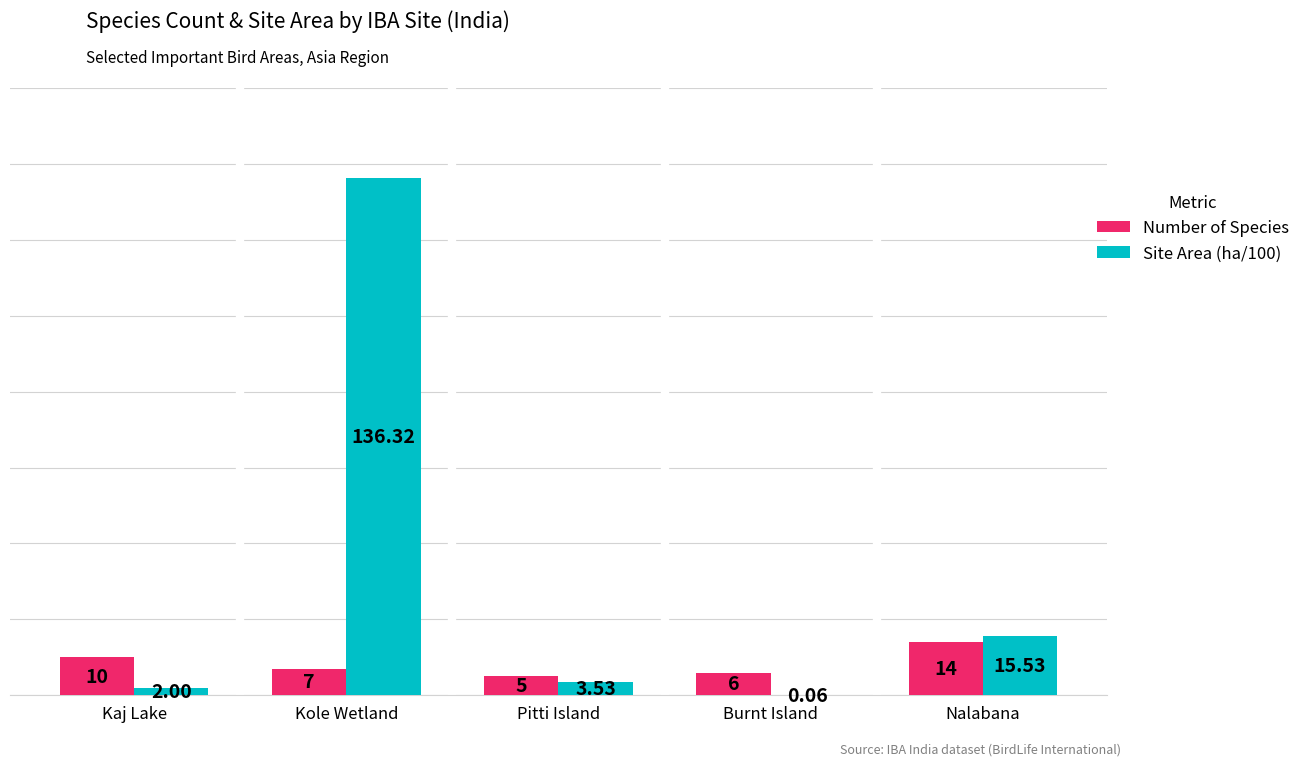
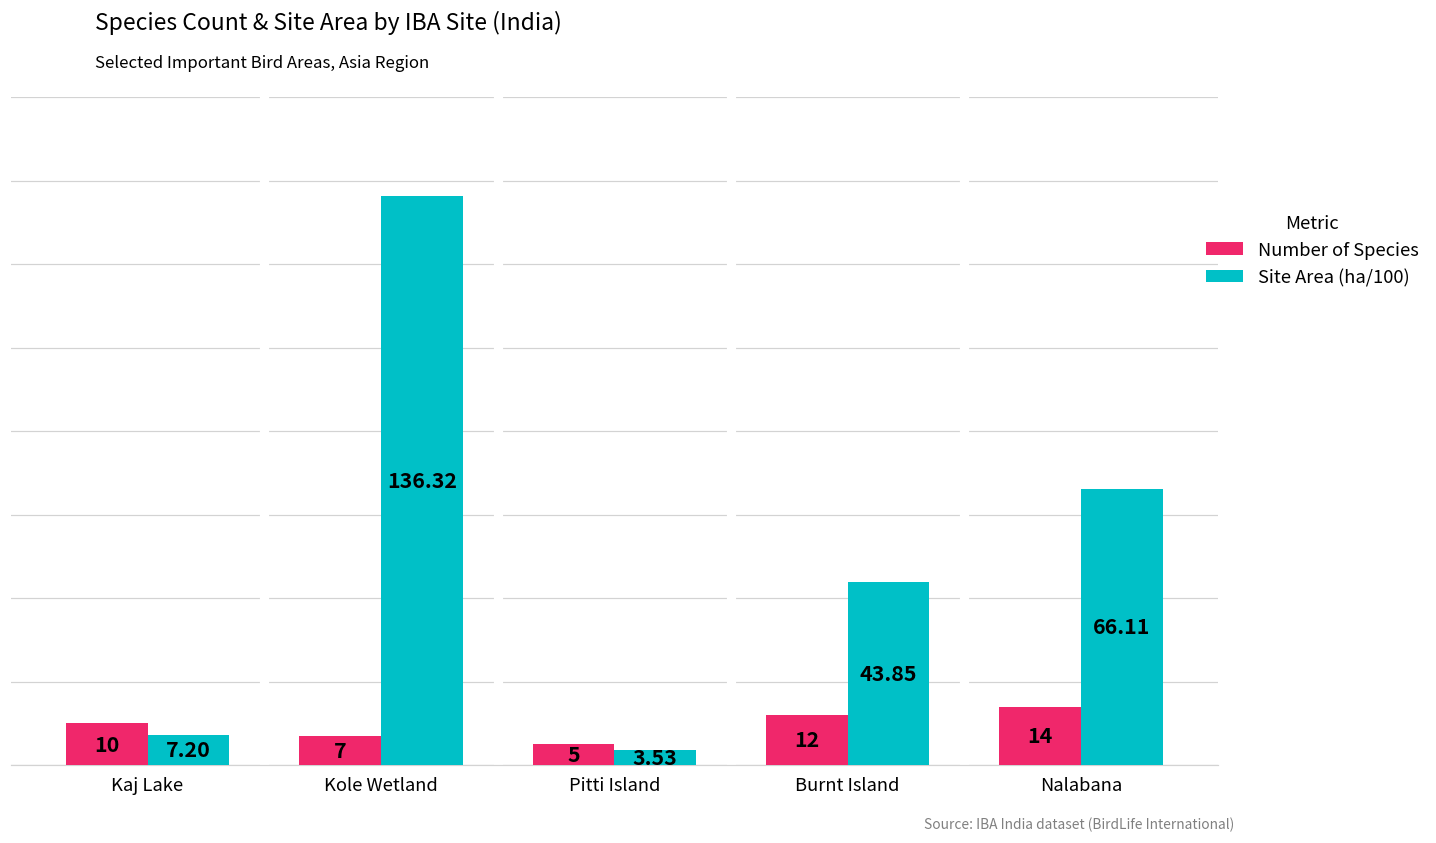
Site Area (ha/100), Kaj Lake: 2.00 -> 7.20
Number of Species, Burnt Island: 6 -> 12
Site Area (ha/100), Burnt Island: 0.06 -> 43.85
Site Area (ha/100), Nalabana: 15.53 -> 66.11
